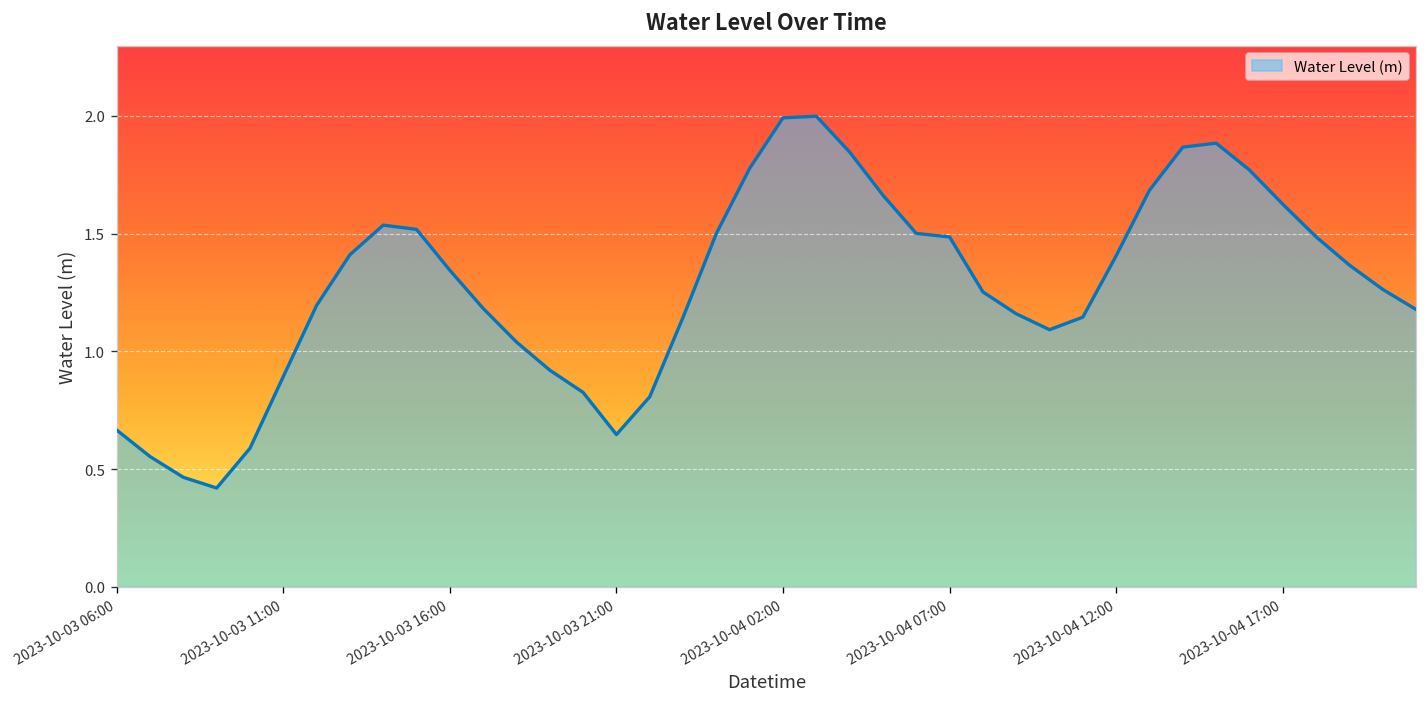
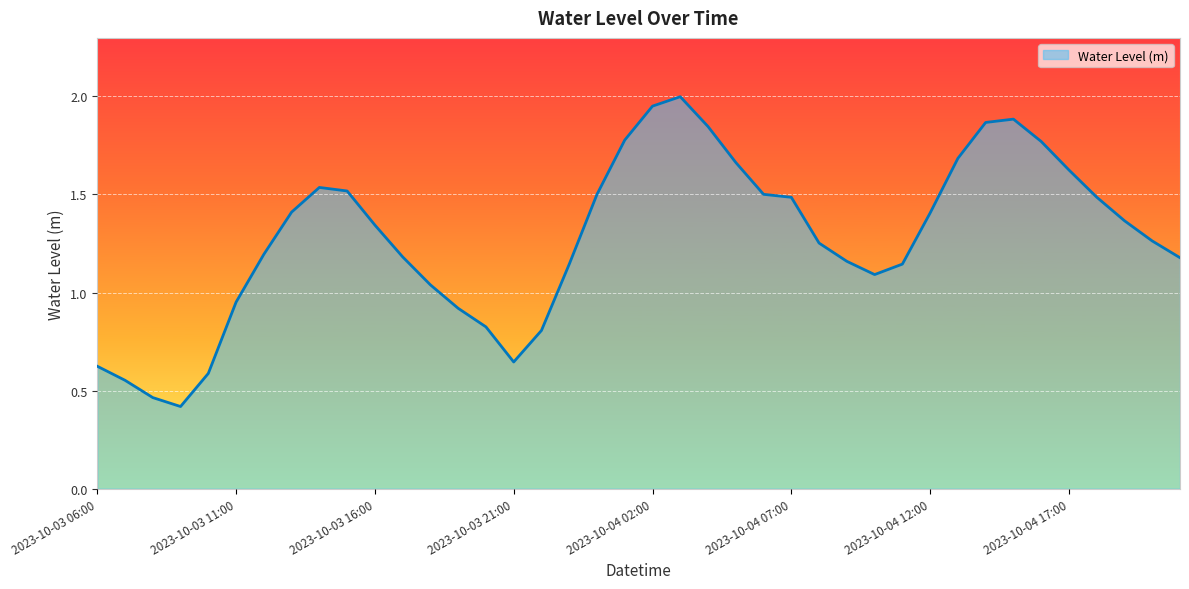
2023-10-03 06:00: 0.67 -> 0.62
2023-10-03 11:00: 0.89 -> 0.95
2023-10-04 02:00: 1.99 -> 1.95
